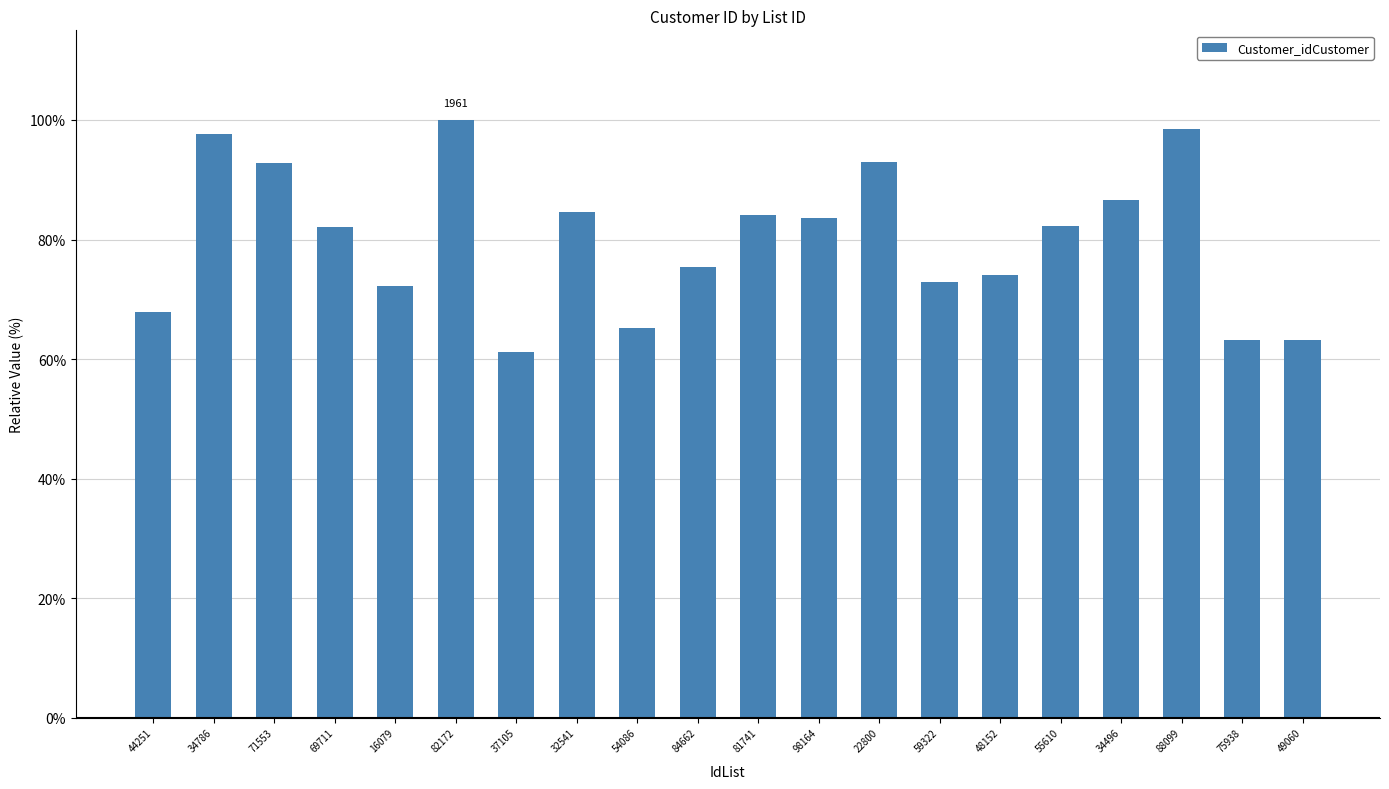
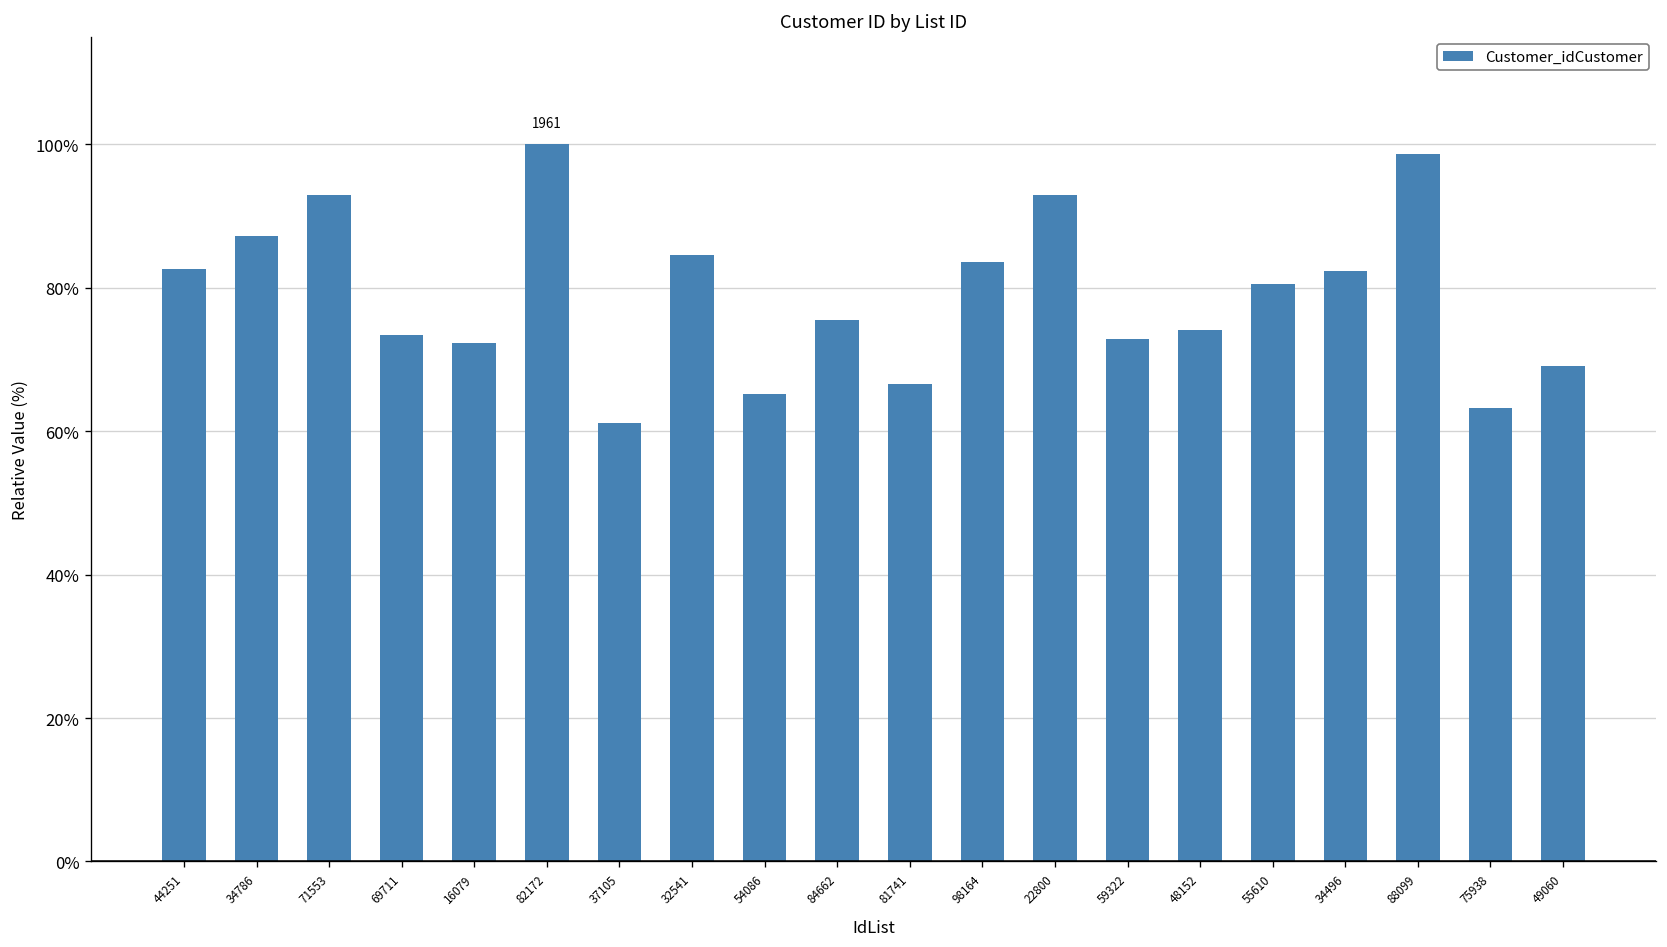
44251: 68% -> 83%
34786: 98% -> 87%
69711: 82% -> 73%
81741: 84% -> 67%
55610: 82% -> 81%
34496: 87% -> 82%
49060: 63% -> 69%
